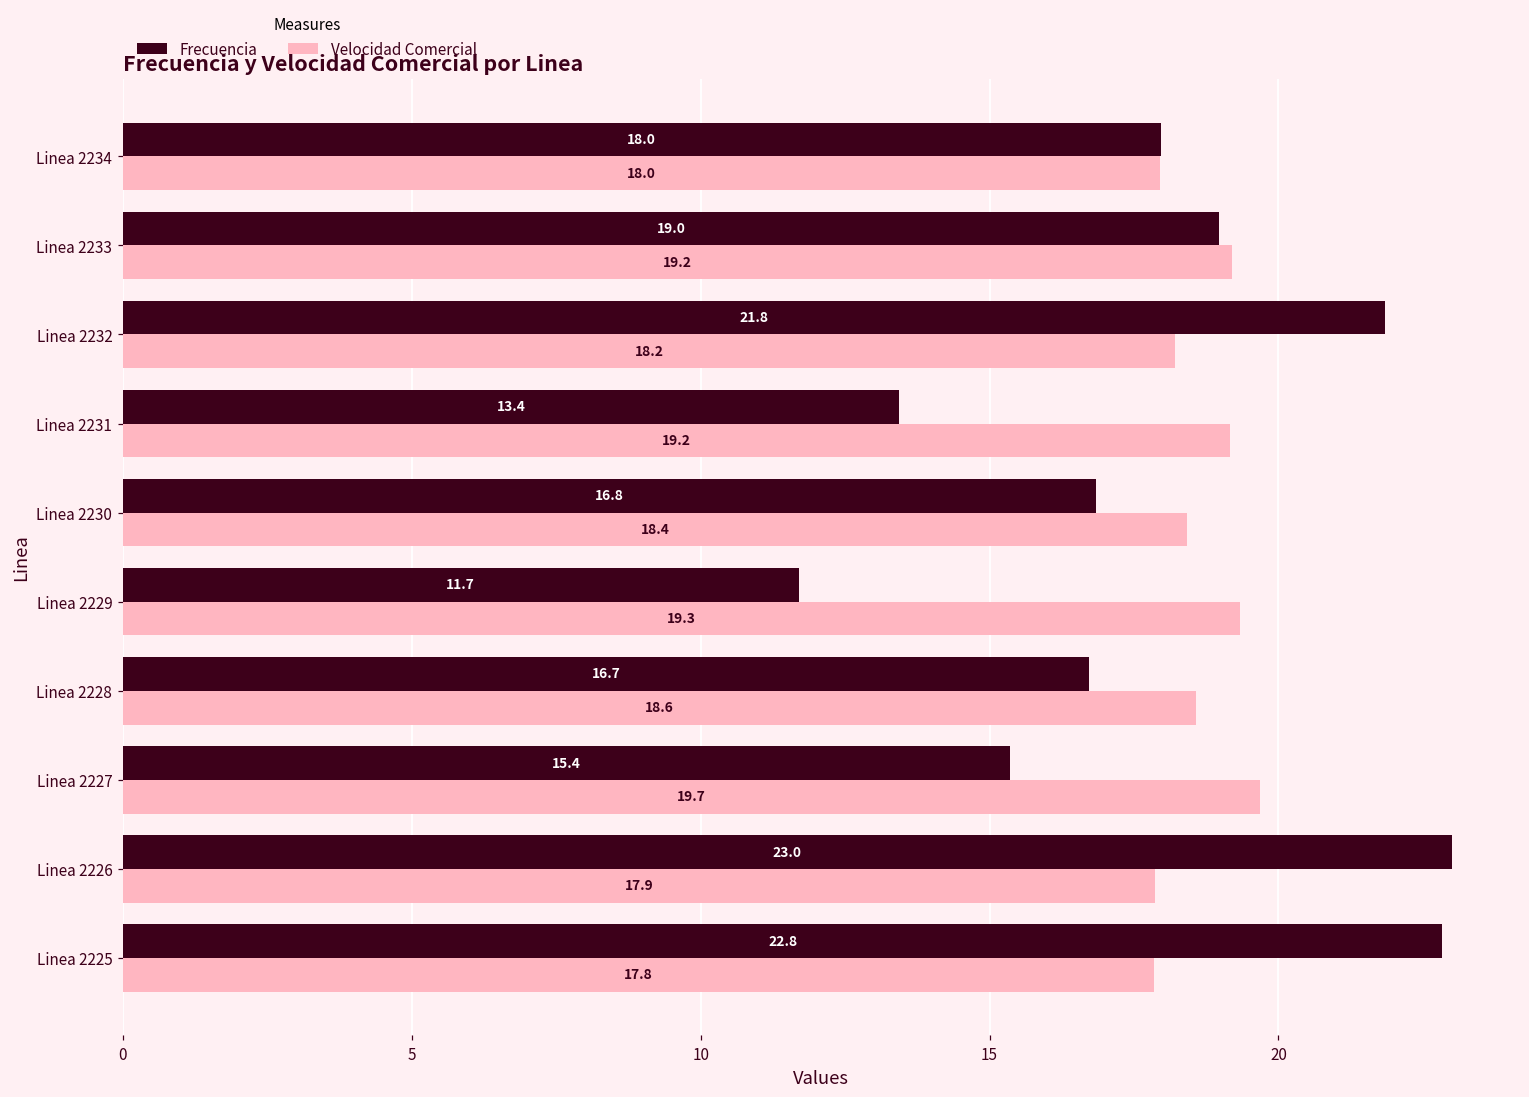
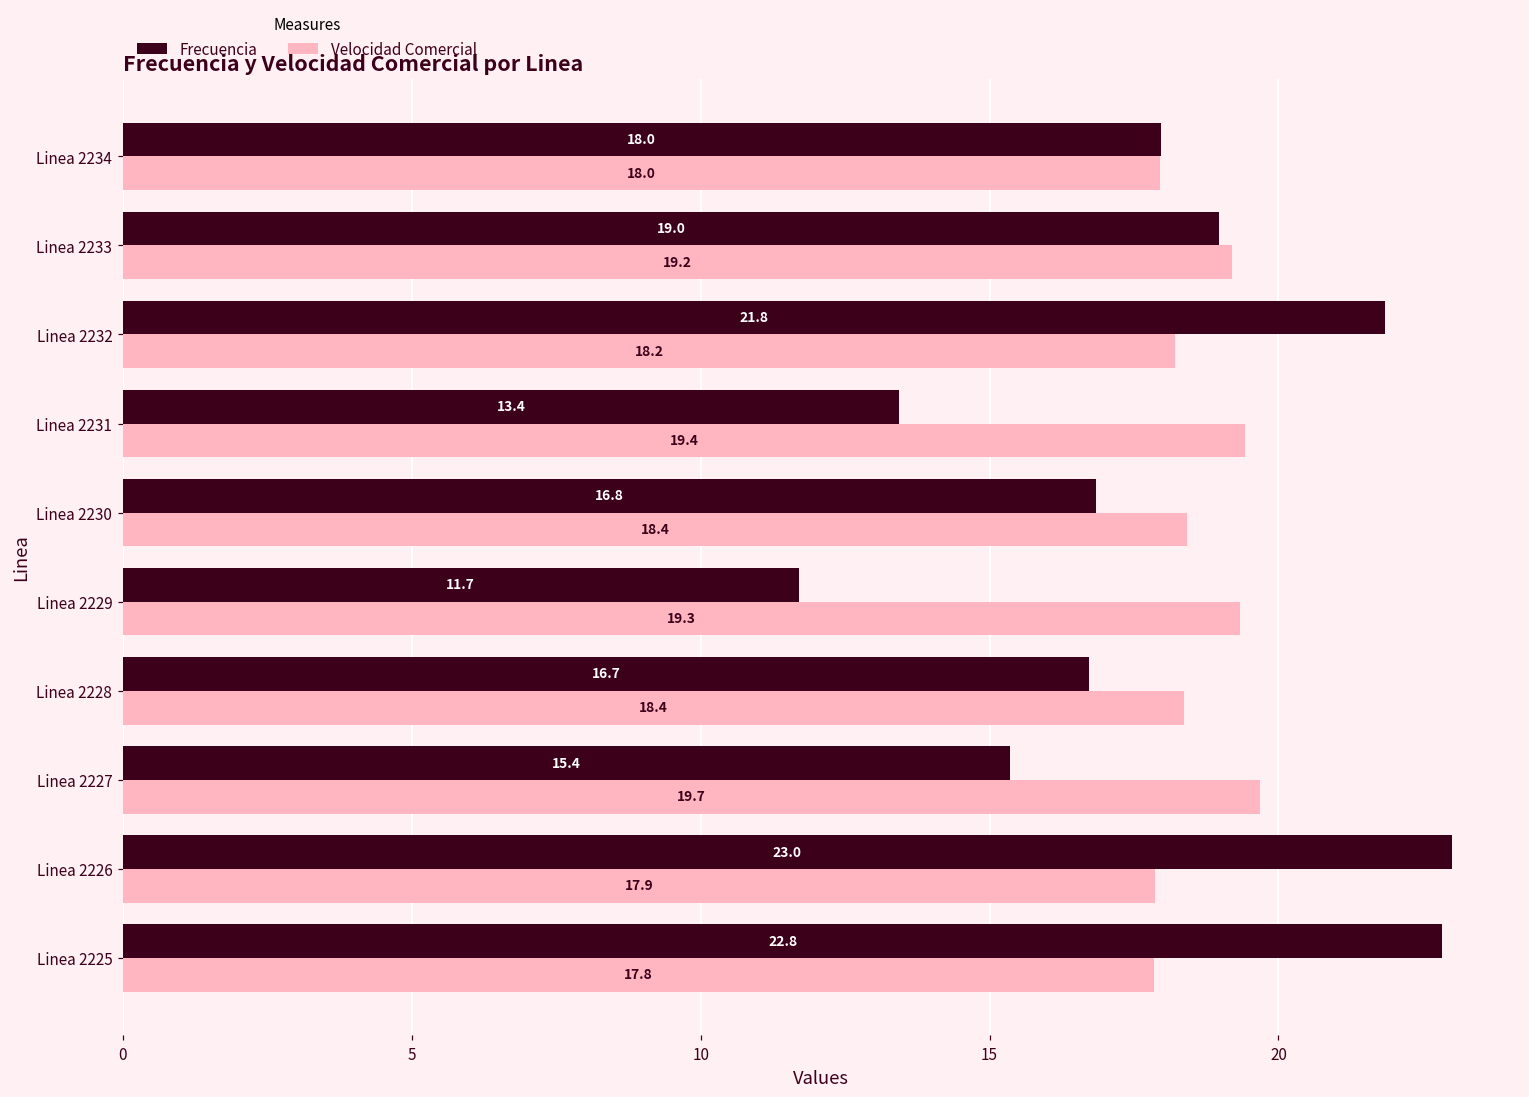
Velocidad Comercial, Linea 2231: 19.2 -> 19.4
Velocidad Comercial, Linea 2228: 18.6 -> 18.4
